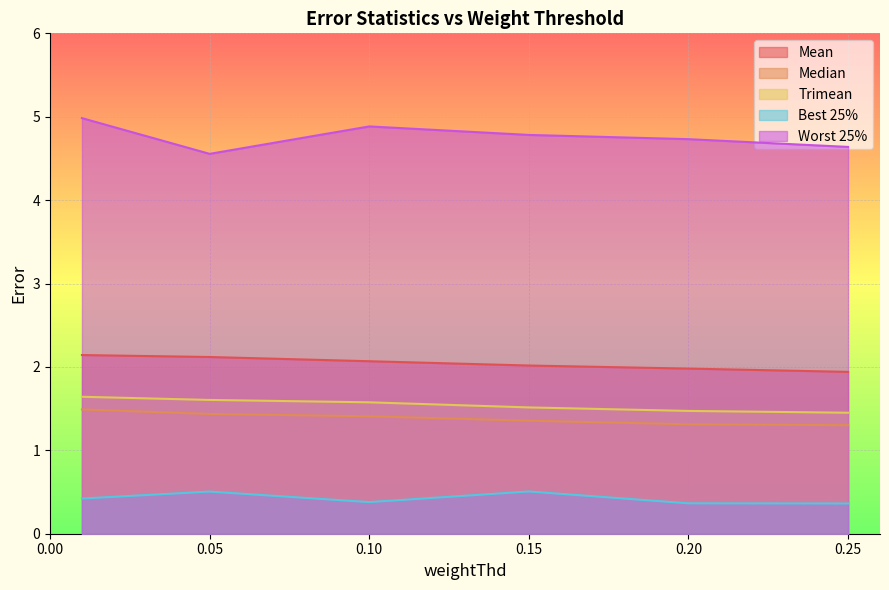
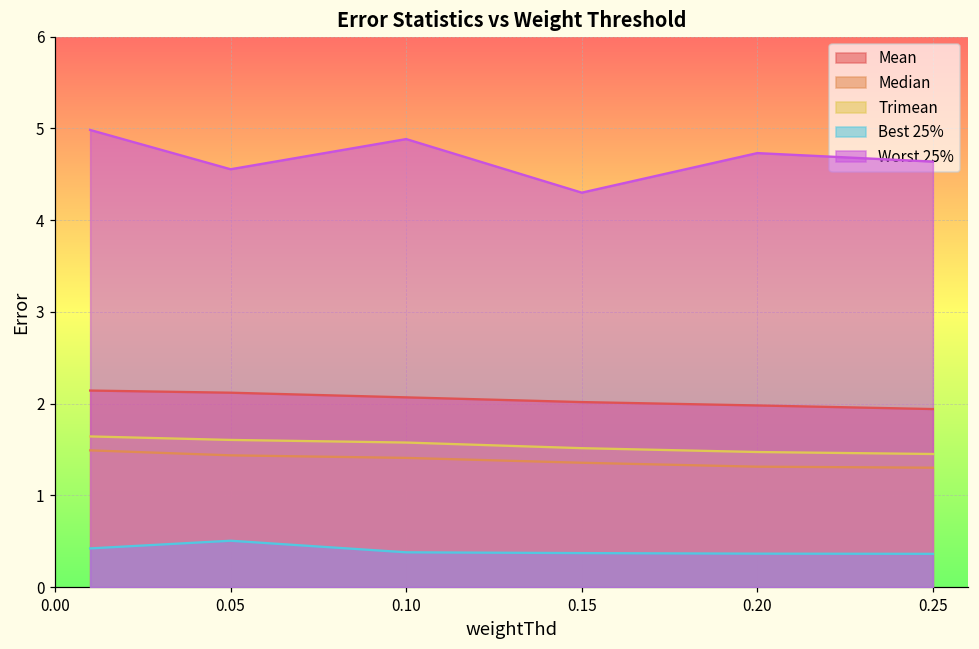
Best 25%, 0.15: 0.5 -> 0.4
Worst 25%, 0.15: 4.8 -> 4.3
